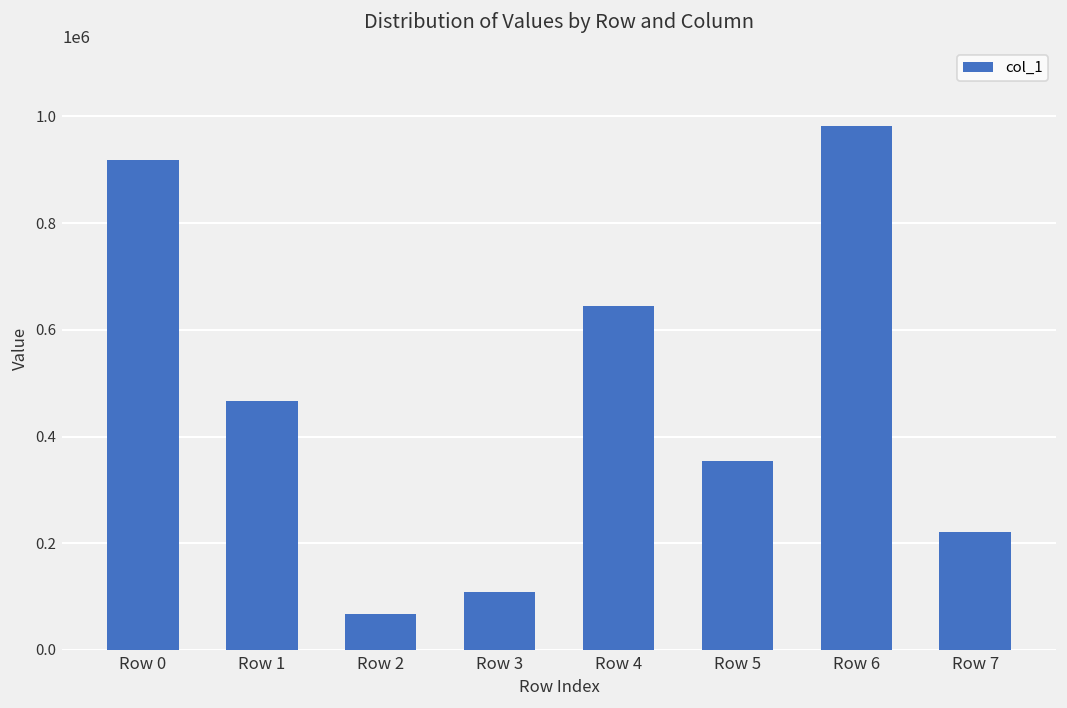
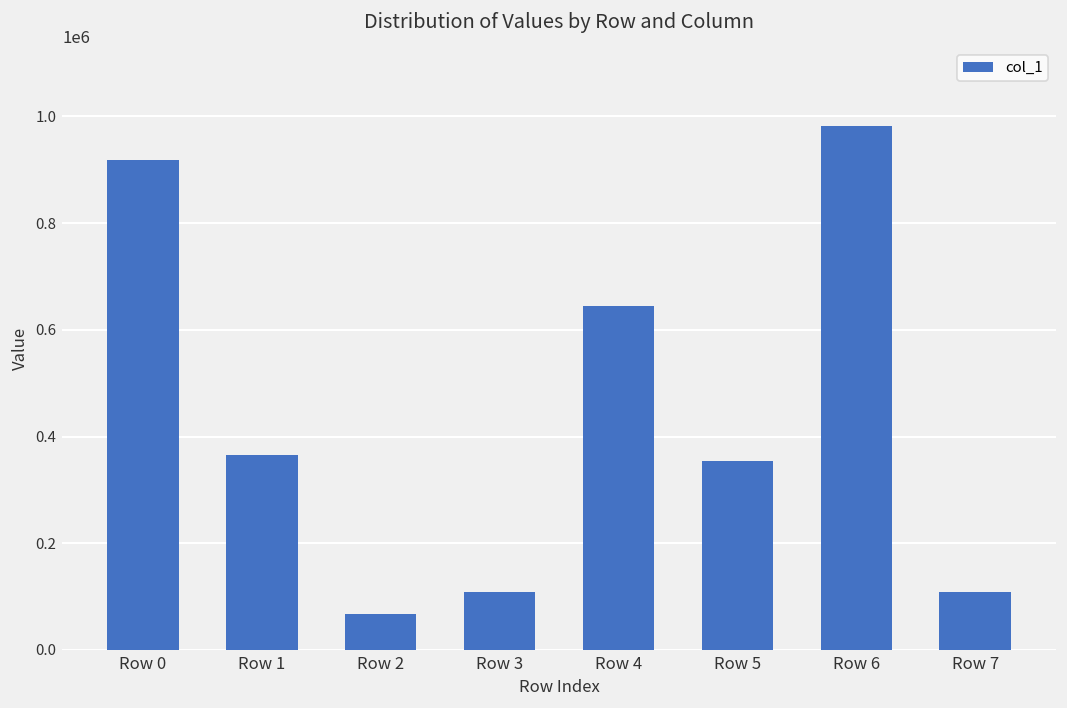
Row 1: 470000 -> 370000
Row 7: 220000 -> 110000
